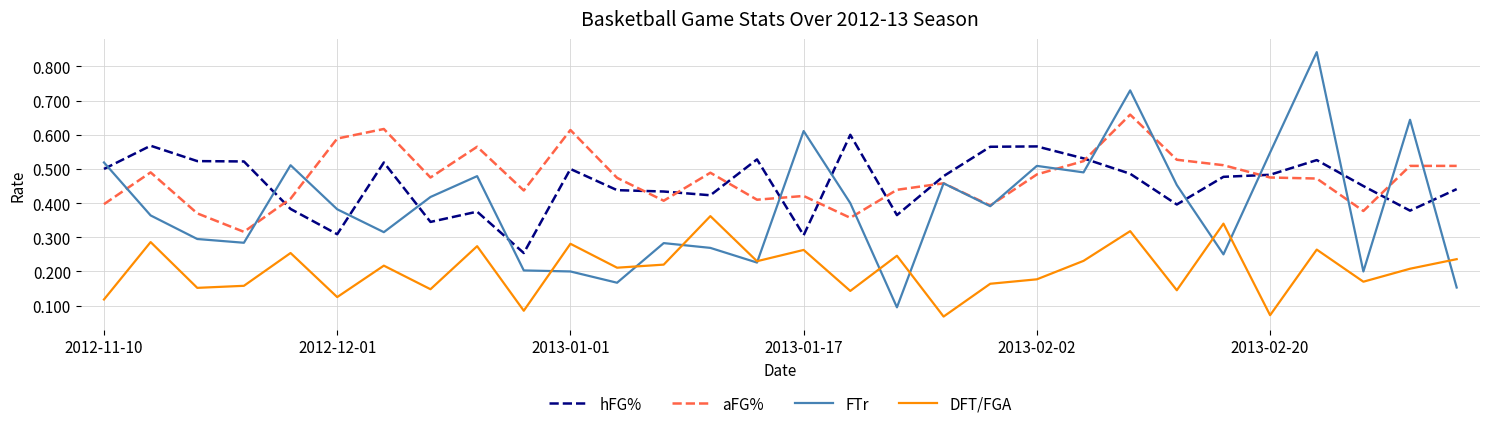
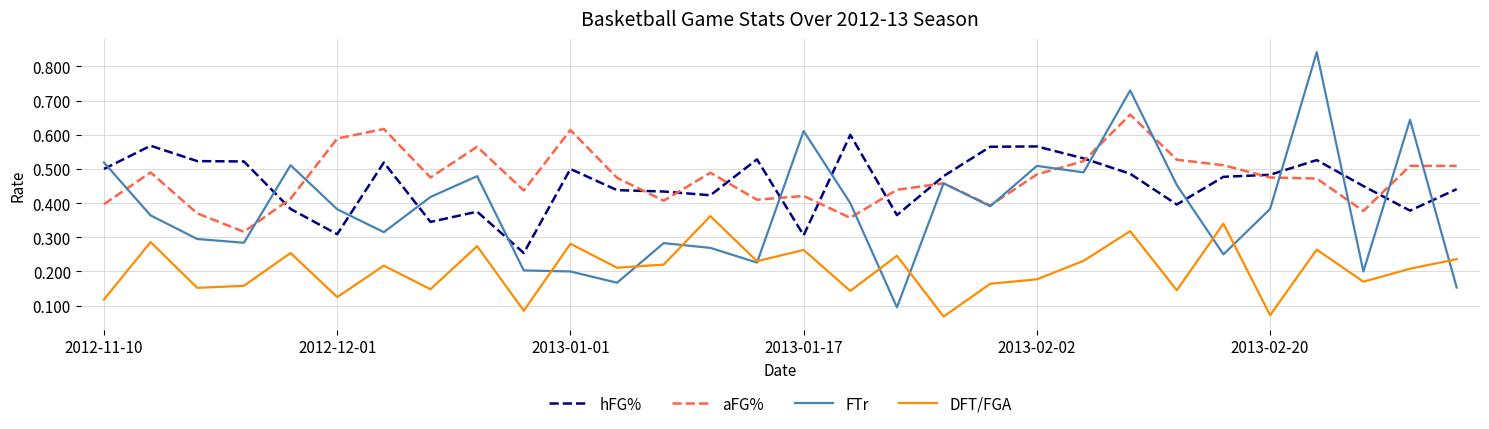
FTr, 2013-02-20: 0.55 -> 0.38
